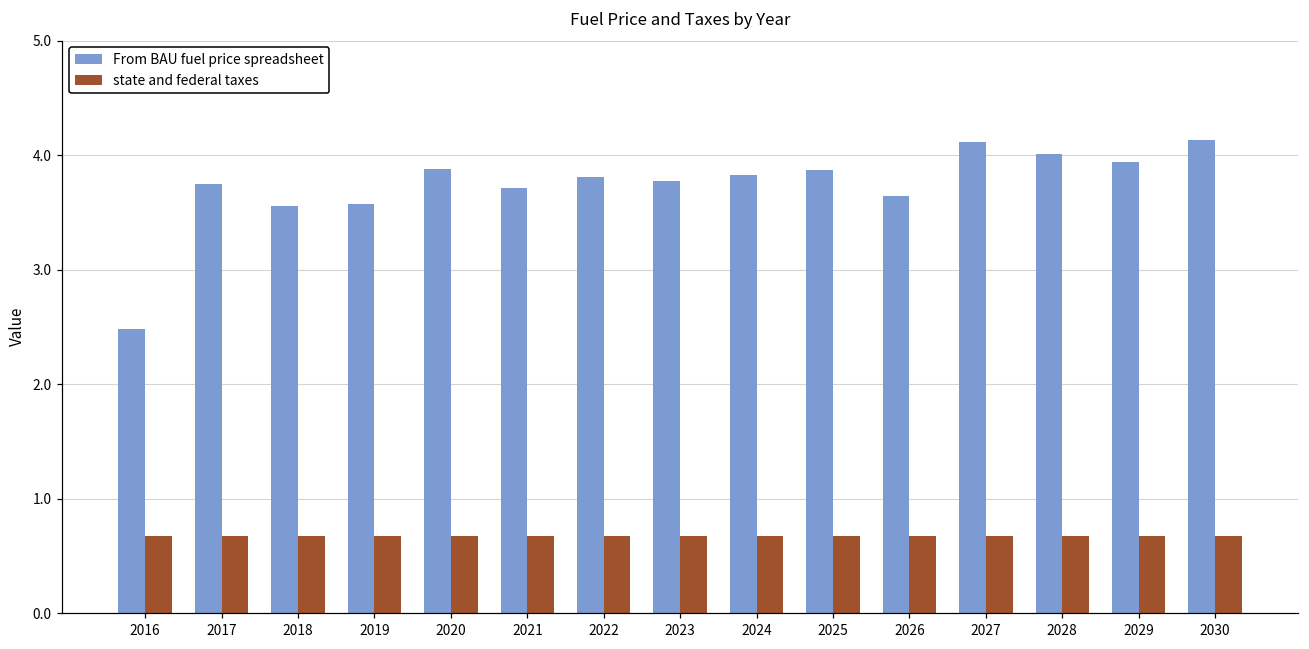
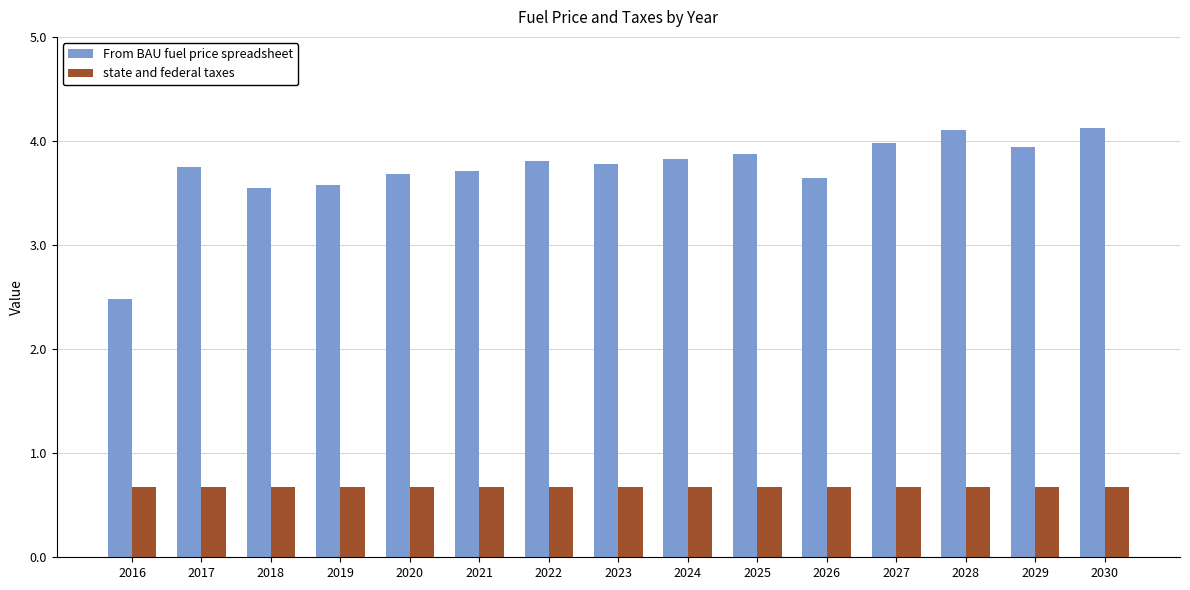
From BAU fuel price spreadsheet, 2020: 3.88 -> 3.68
From BAU fuel price spreadsheet, 2027: 4.12 -> 3.98
From BAU fuel price spreadsheet, 2028: 4.01 -> 4.10
